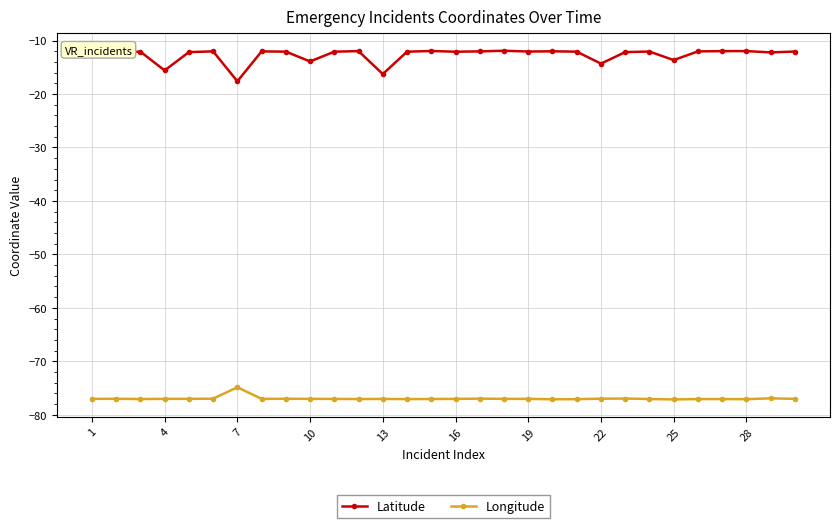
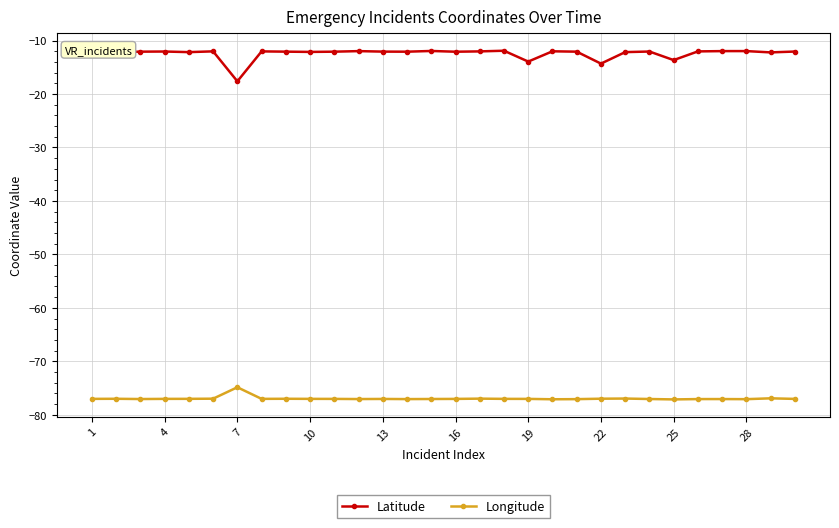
Latitude, 4: -16 -> -12
Latitude, 10: -14 -> -12
Latitude, 13: -16 -> -12
Latitude, 19: -12 -> -14
